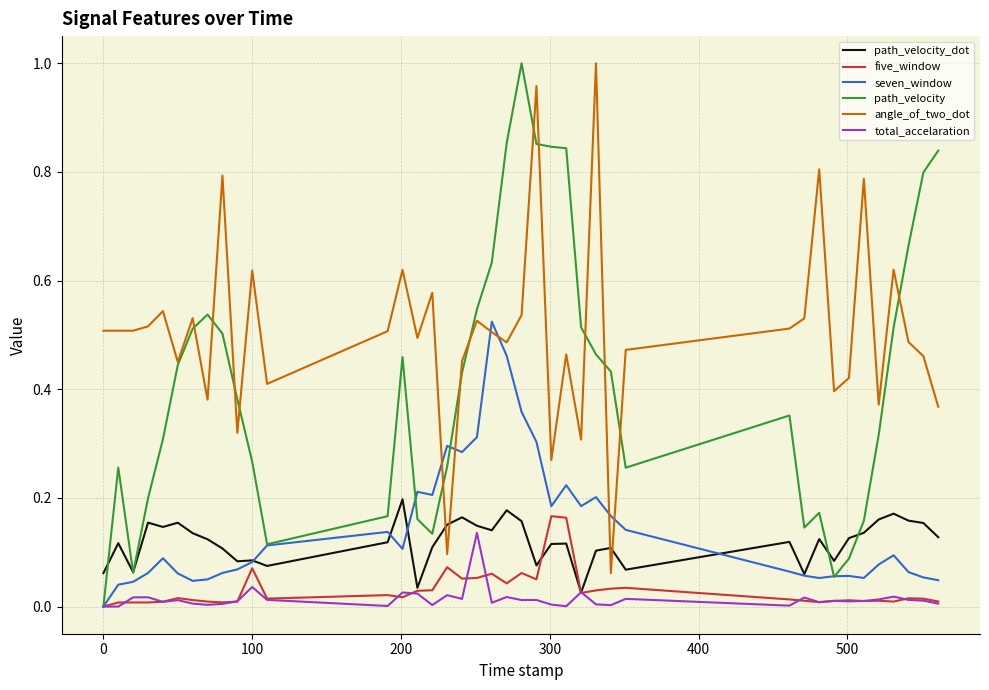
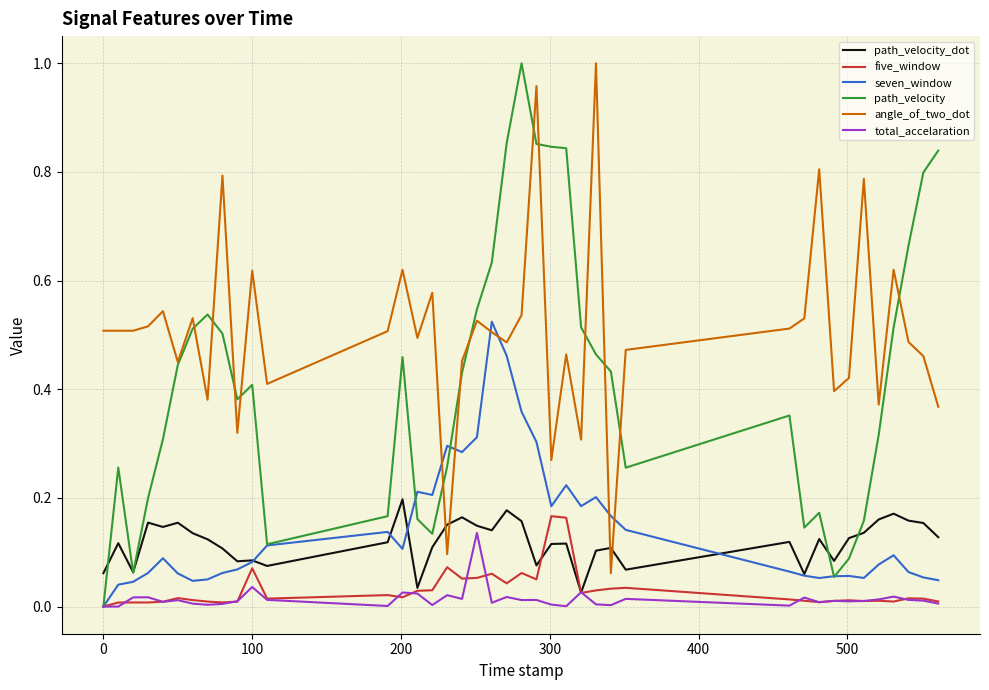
path_velocity, 100: 0.27 -> 0.41
